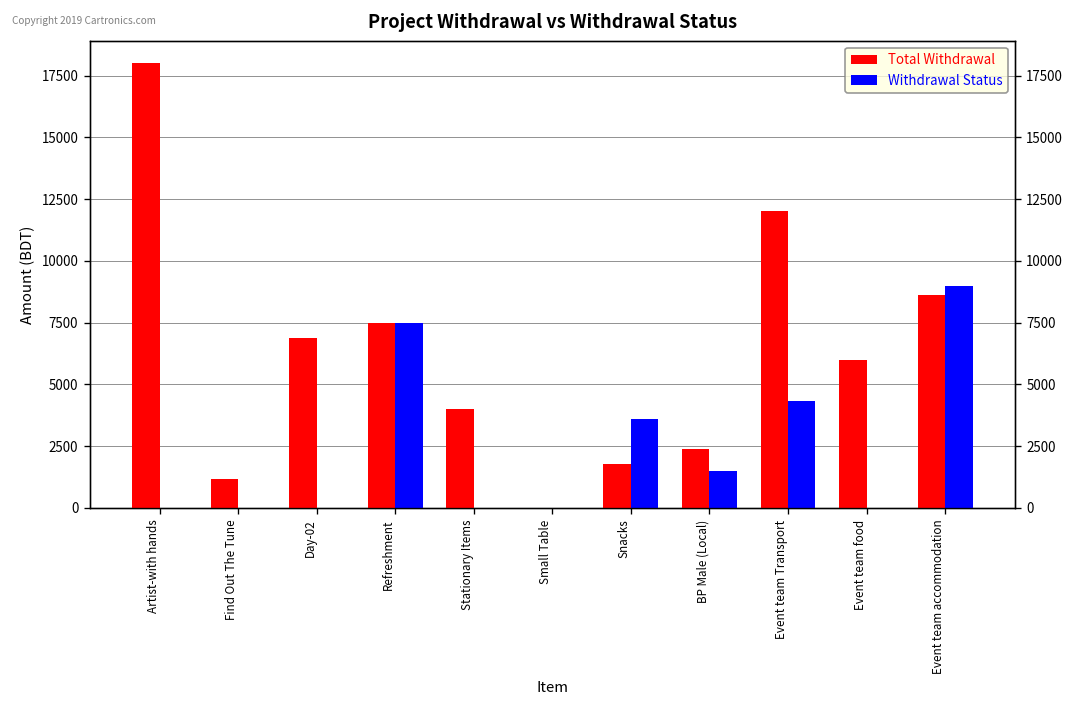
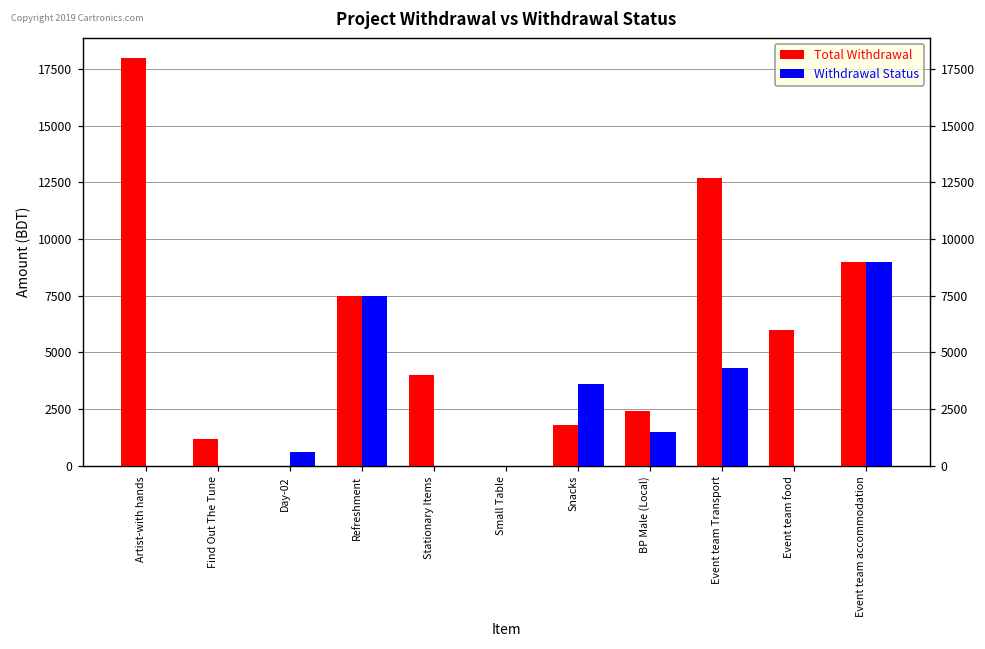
Total Withdrawal, Day-02: 6900 -> 0
Withdrawal Status, Day-02: 0 -> 600
Total Withdrawal, Event team Transport: 12000 -> 12700
Total Withdrawal, Event team accommodation: 8600 -> 9000
